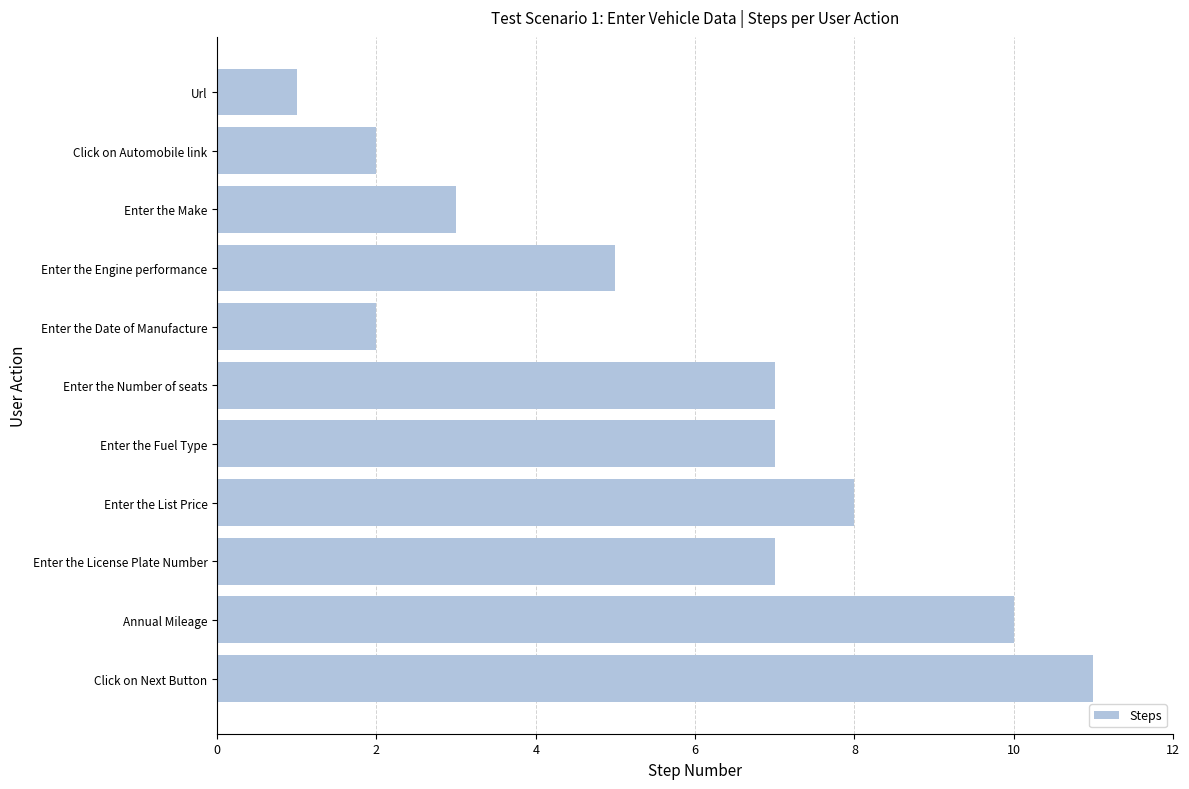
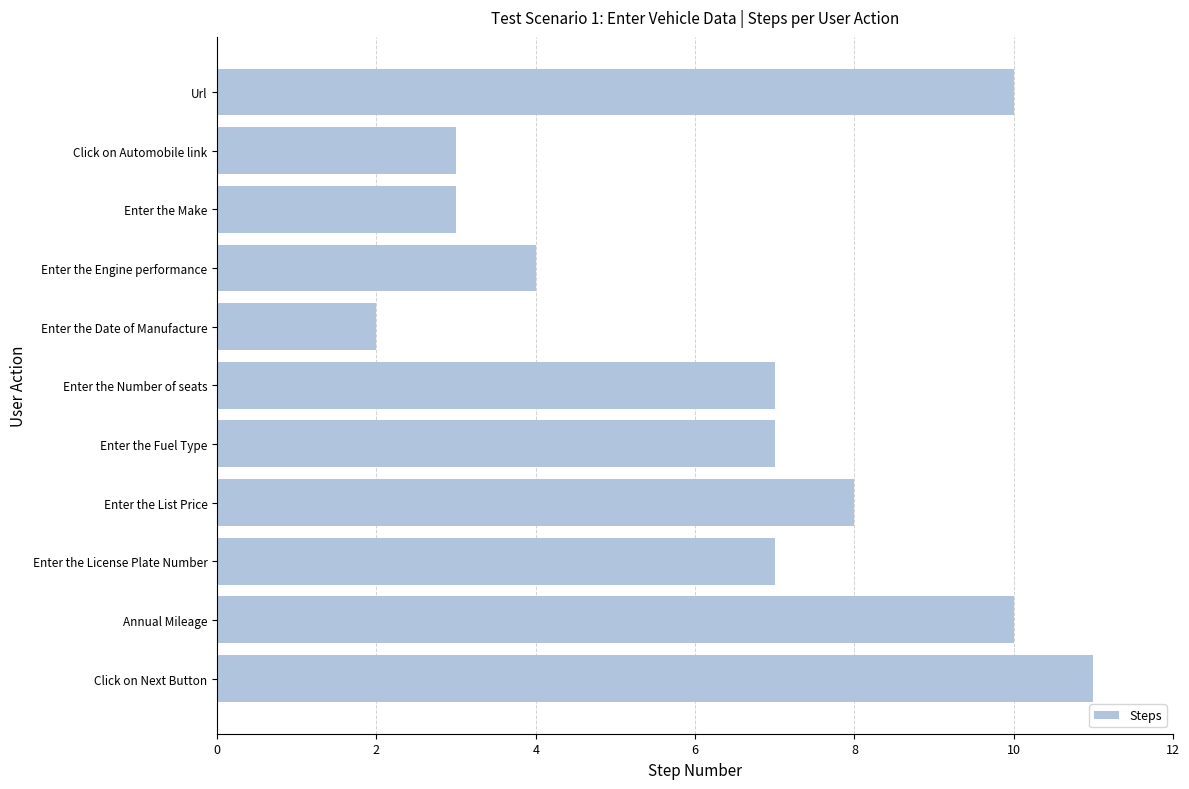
Url: 1 -> 10
Click on Automobile link: 2 -> 3
Enter the Engine performance: 5 -> 4
